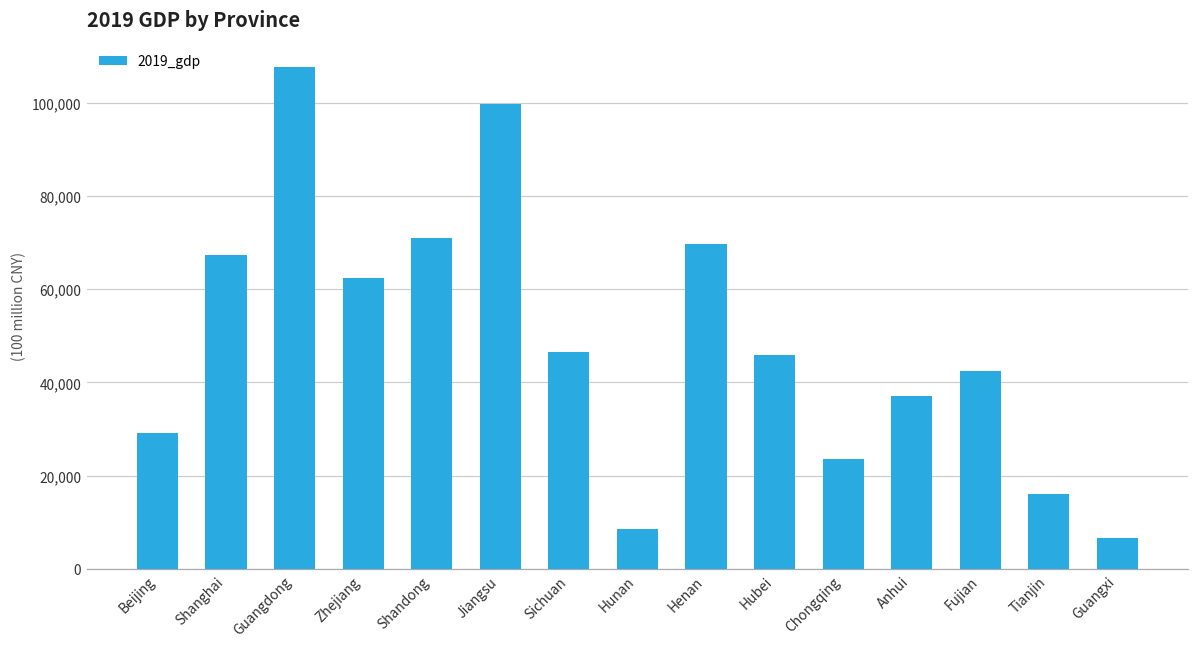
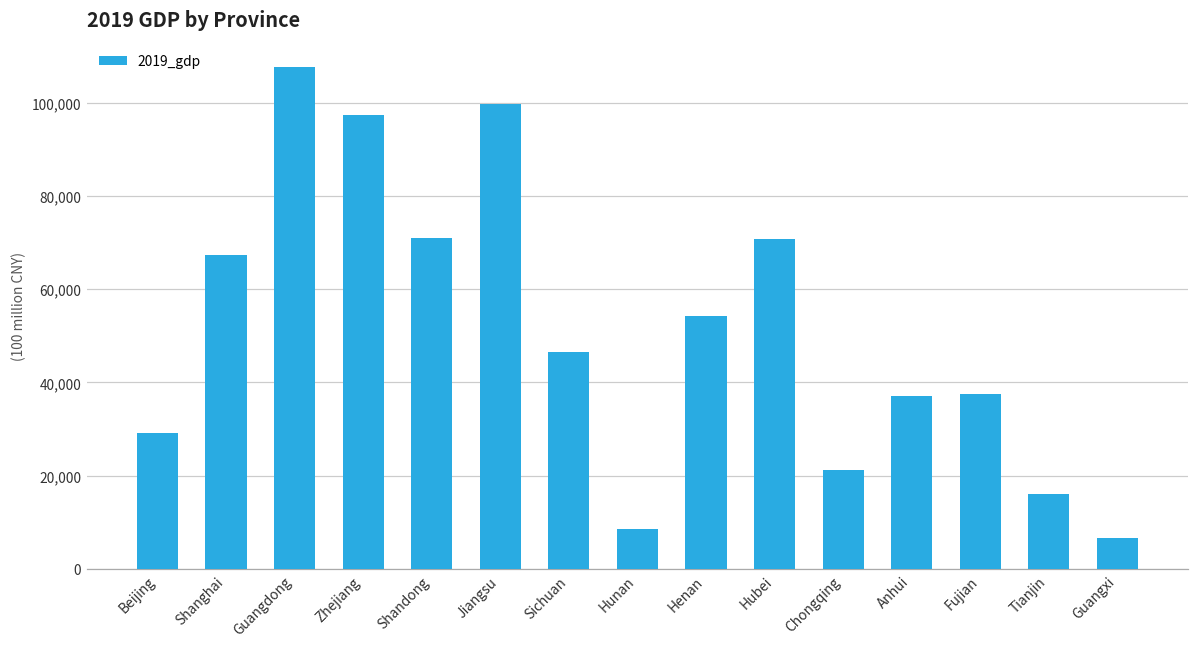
Zhejiang: 62,000 -> 97,000
Henan: 70,000 -> 54,000
Hubei: 46,000 -> 71,000
Chongqing: 24,000 -> 21,000
Fujian: 42,000 -> 38,000
